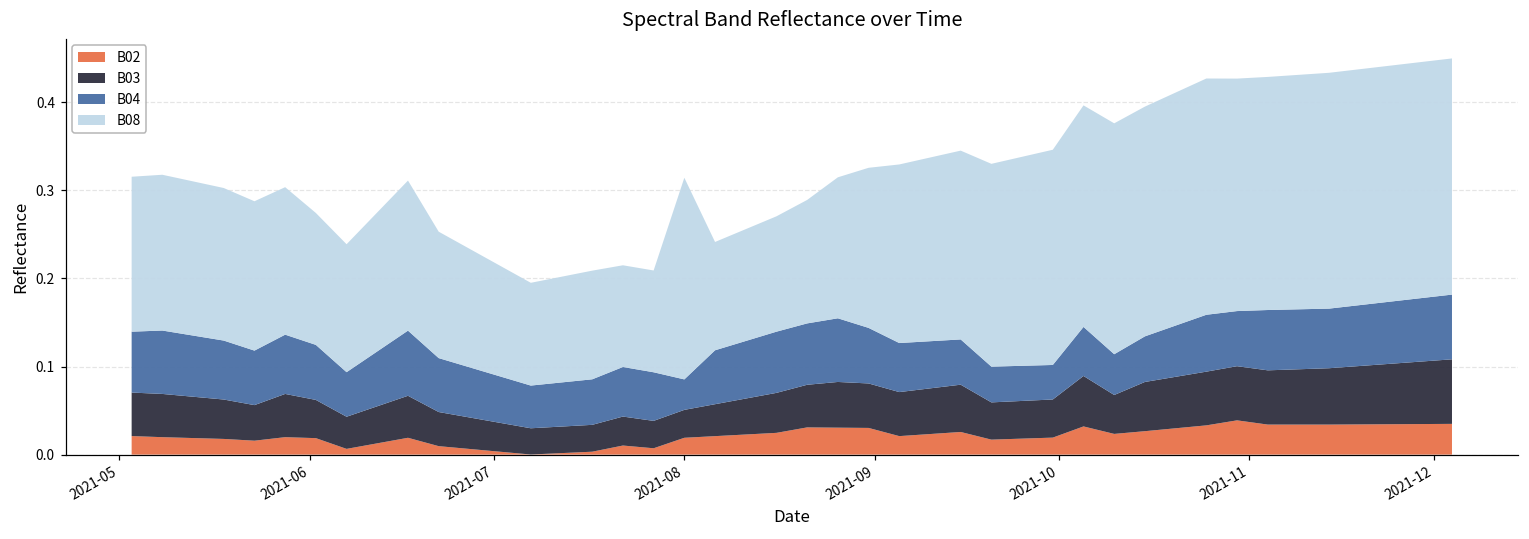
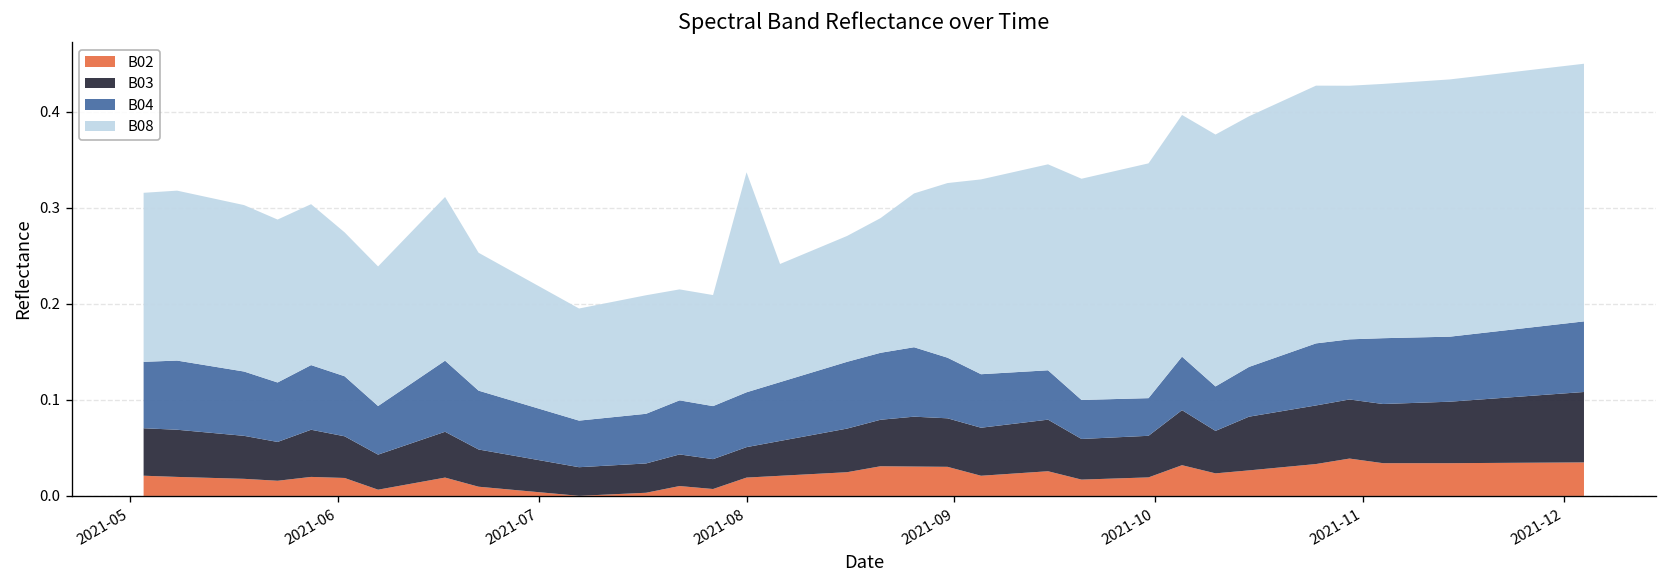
B04, 2021-08: 0.03 -> 0.06
